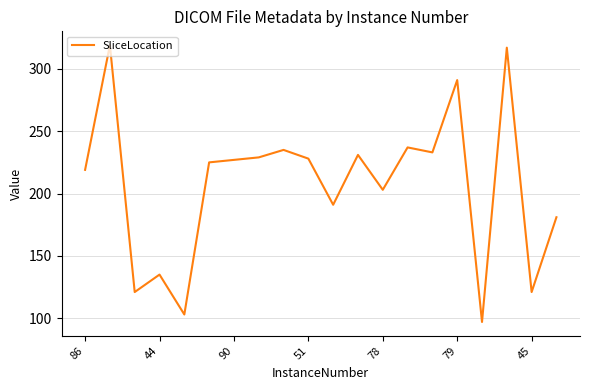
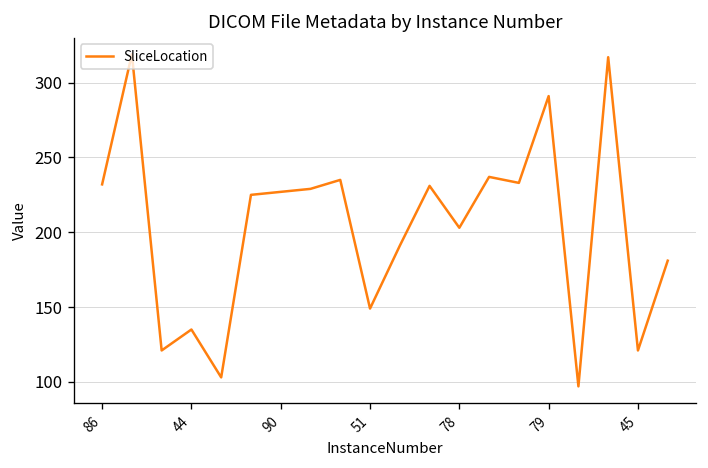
86: 219 -> 232
51: 228 -> 149
